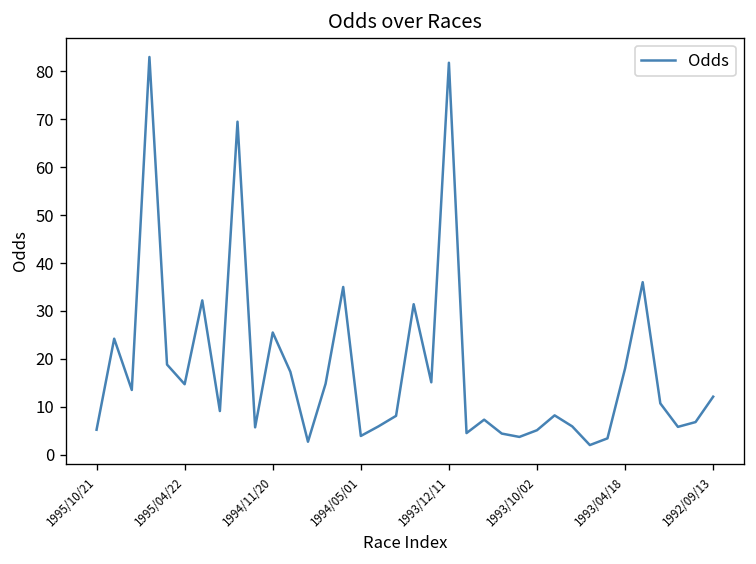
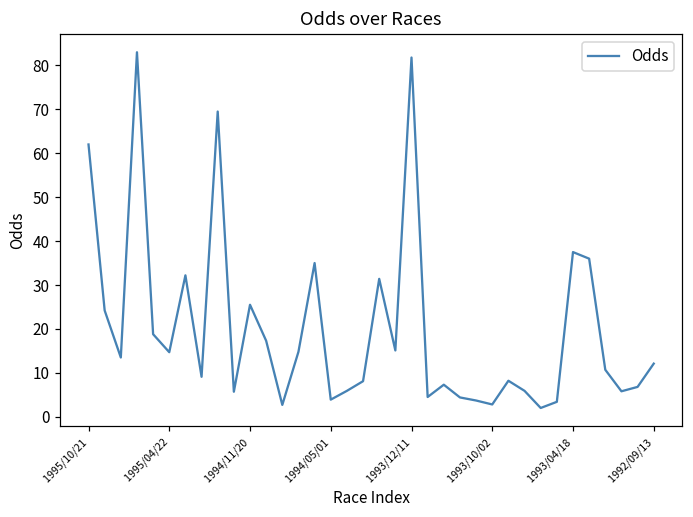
1995/10/21: 5 -> 62
1993/10/02: 5 -> 3
1993/04/18: 18 -> 38
